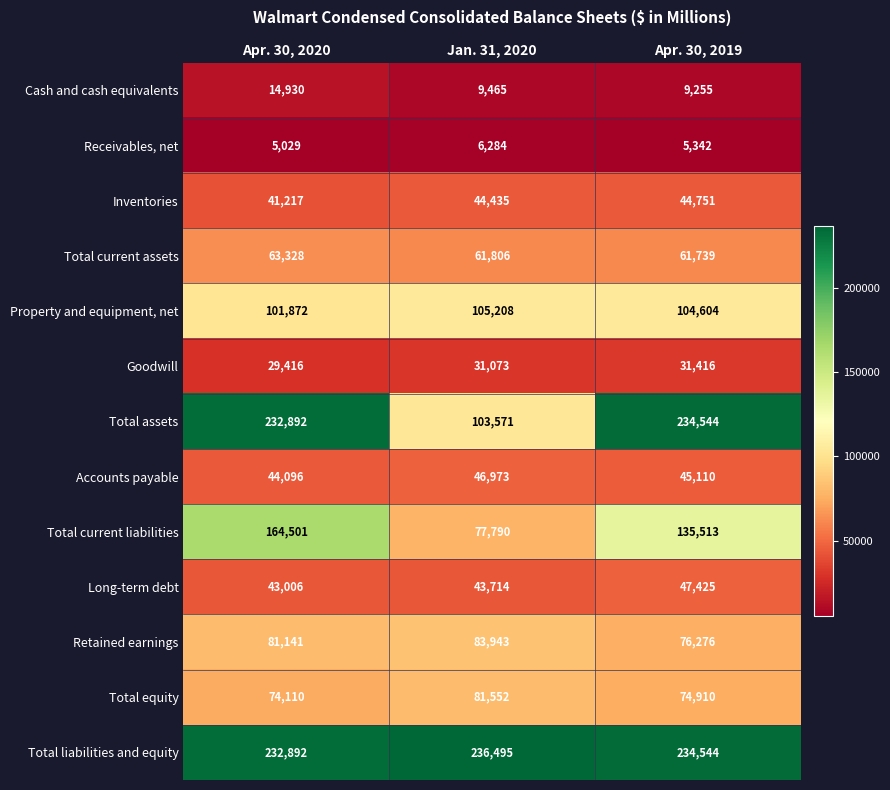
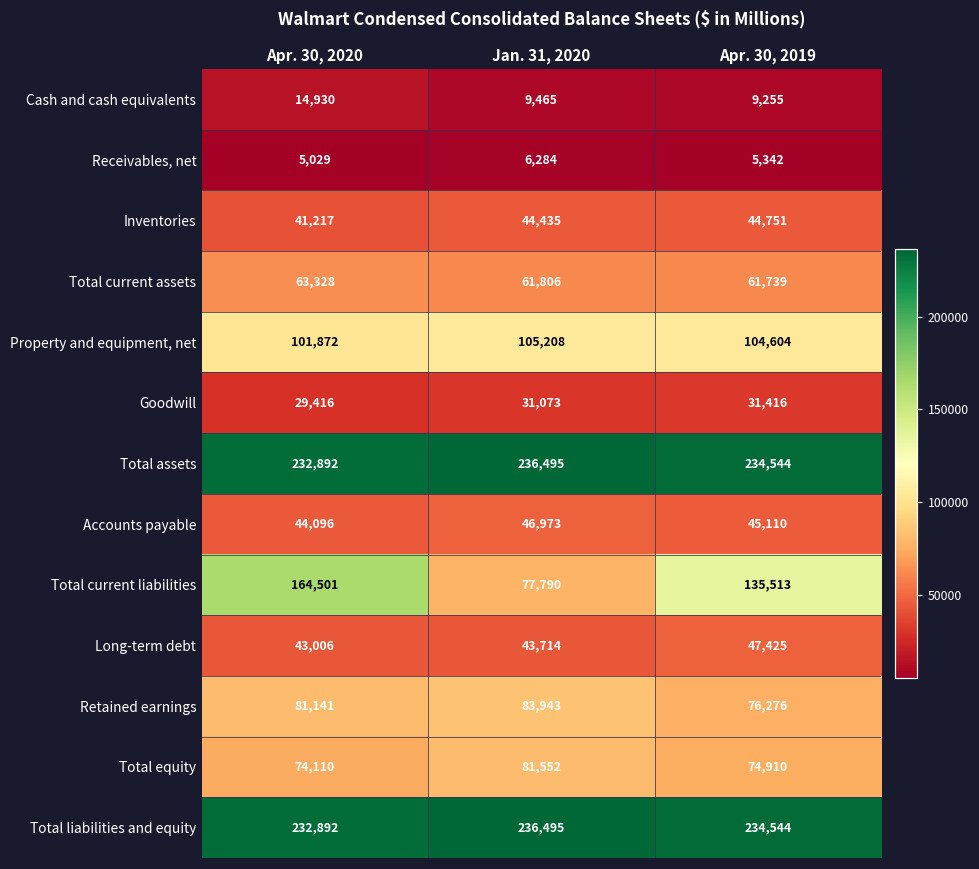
Total assets, Jan. 31, 2020: 103,571 -> 236,495
